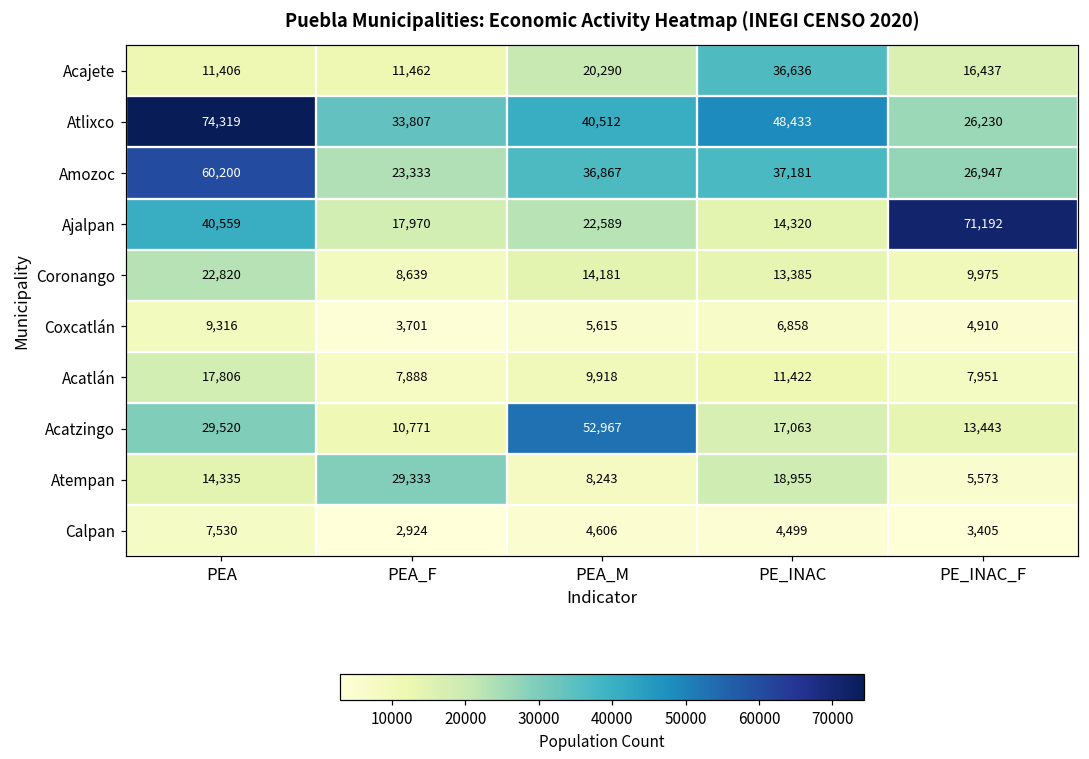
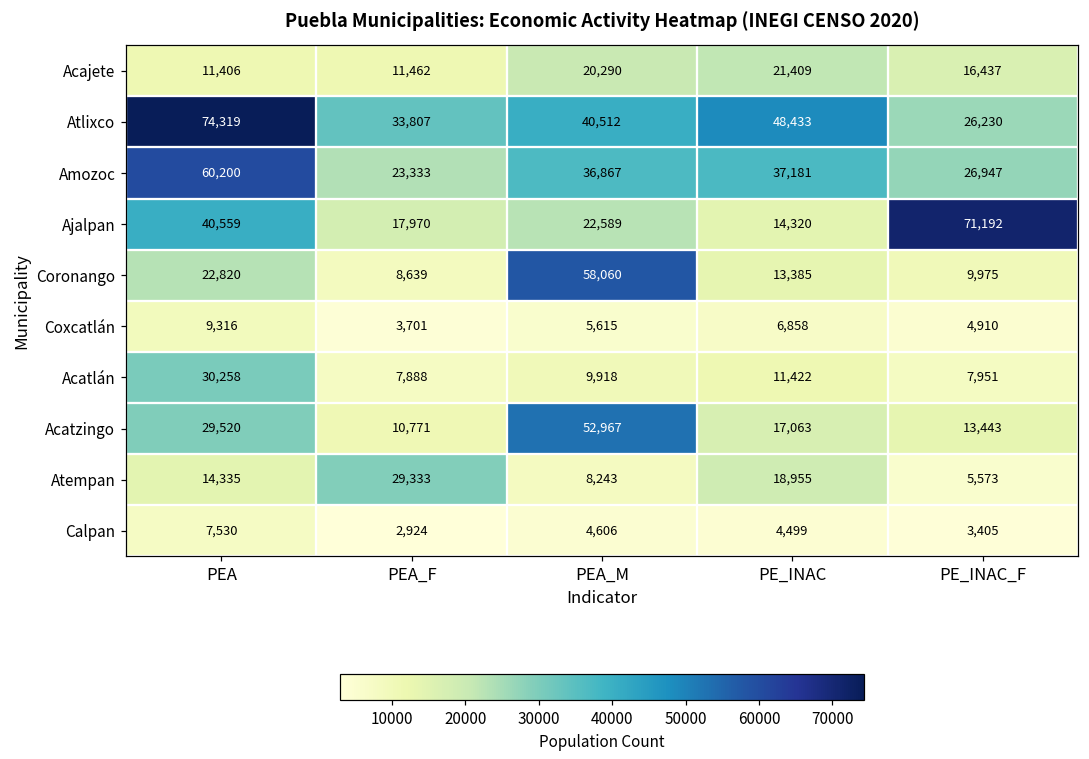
Acajete, PE_INAC: 36,636 -> 21,409
Coronango, PEA_M: 14,181 -> 58,060
Acatlán, PEA: 17,806 -> 30,258
